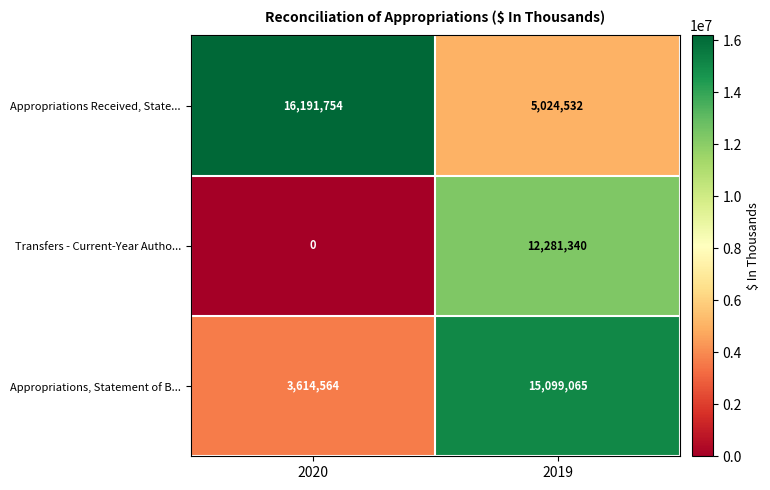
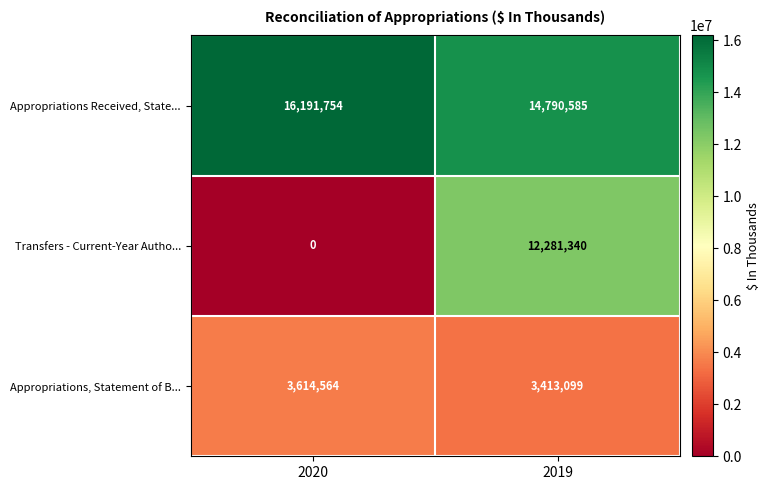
Appropriations Received, State..., 2019: 5,024,532 -> 14,790,585
Appropriations, Statement of B..., 2019: 15,099,065 -> 3,413,099
